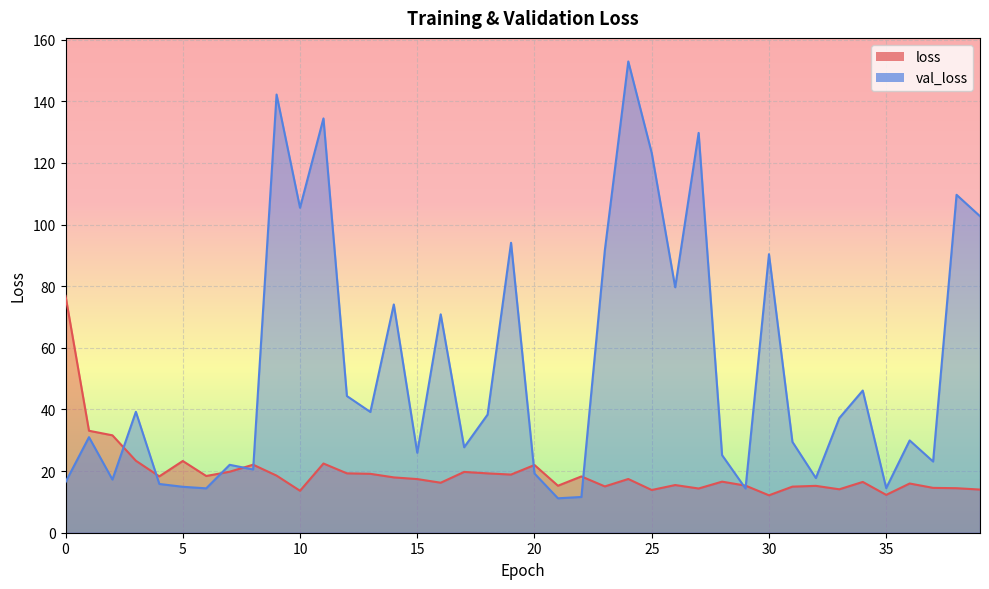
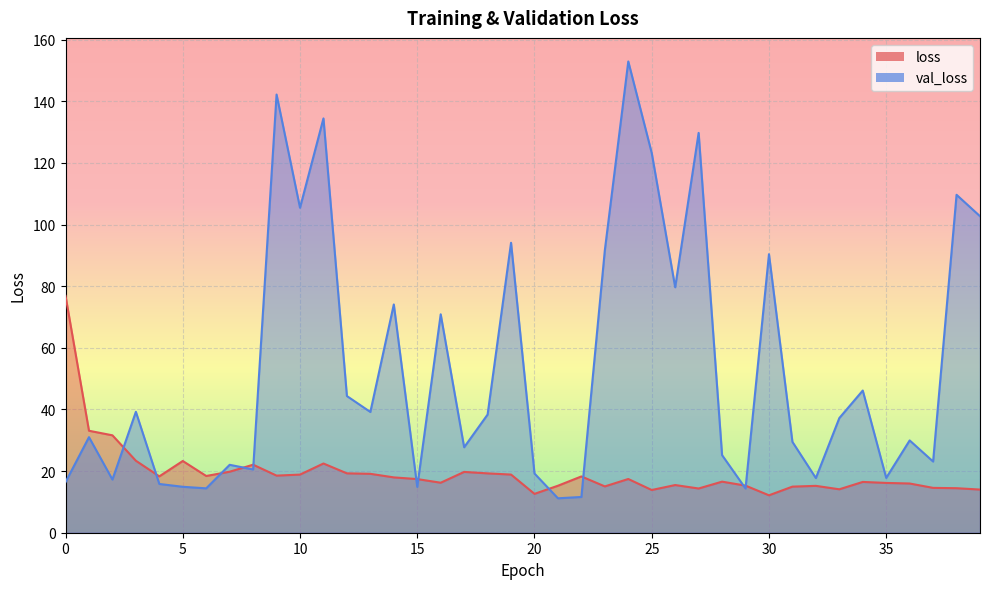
loss, 10: 14 -> 19
val_loss, 15: 26 -> 15
loss, 20: 22 -> 13
loss, 35: 12 -> 16
val_loss, 35: 14 -> 18
